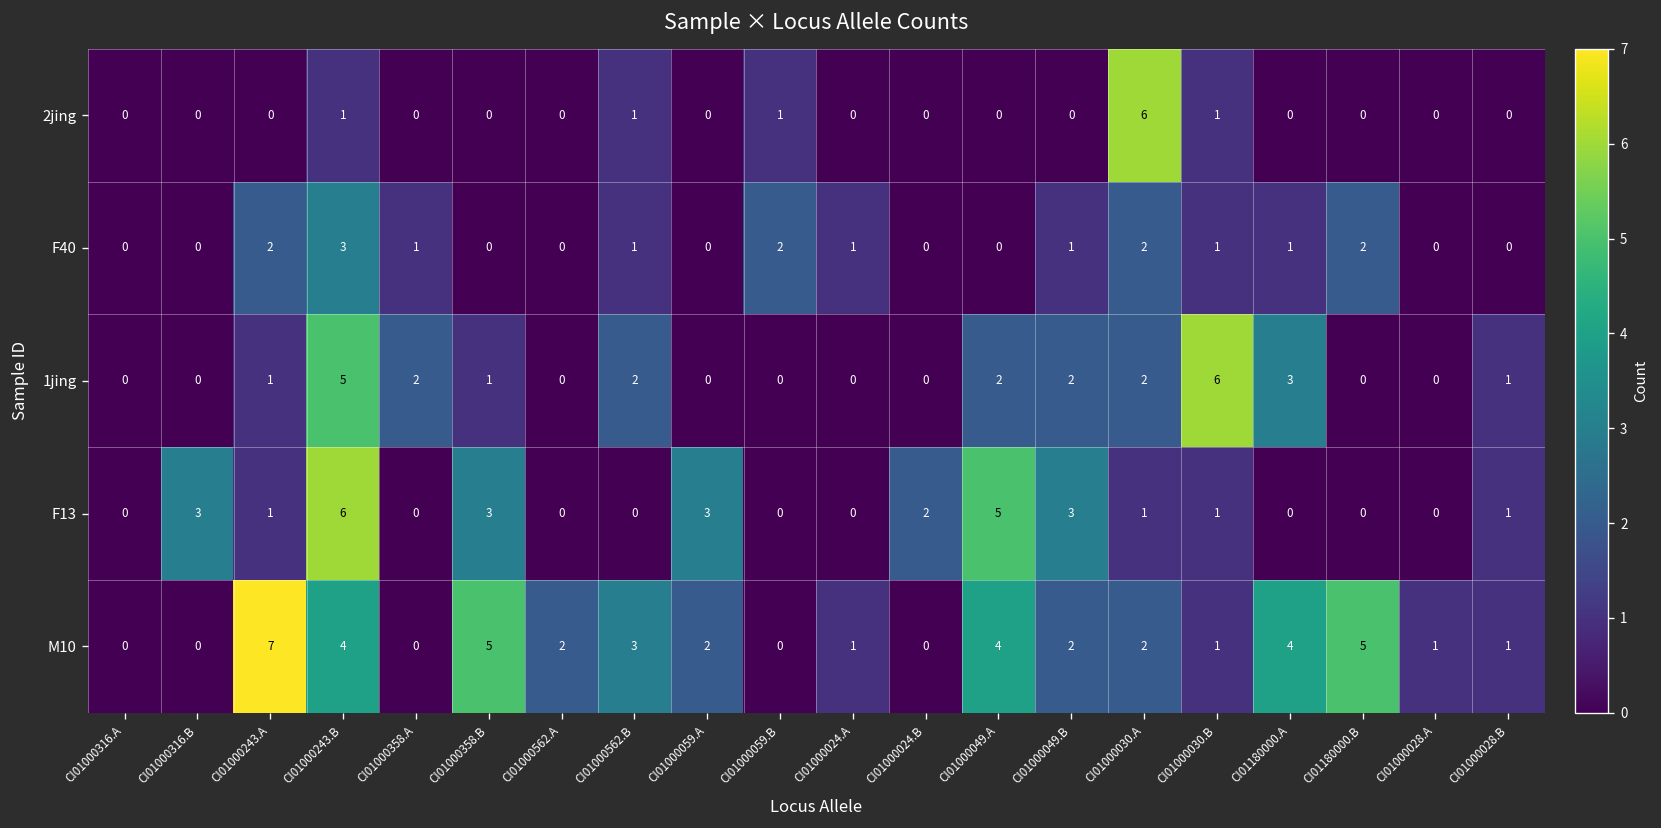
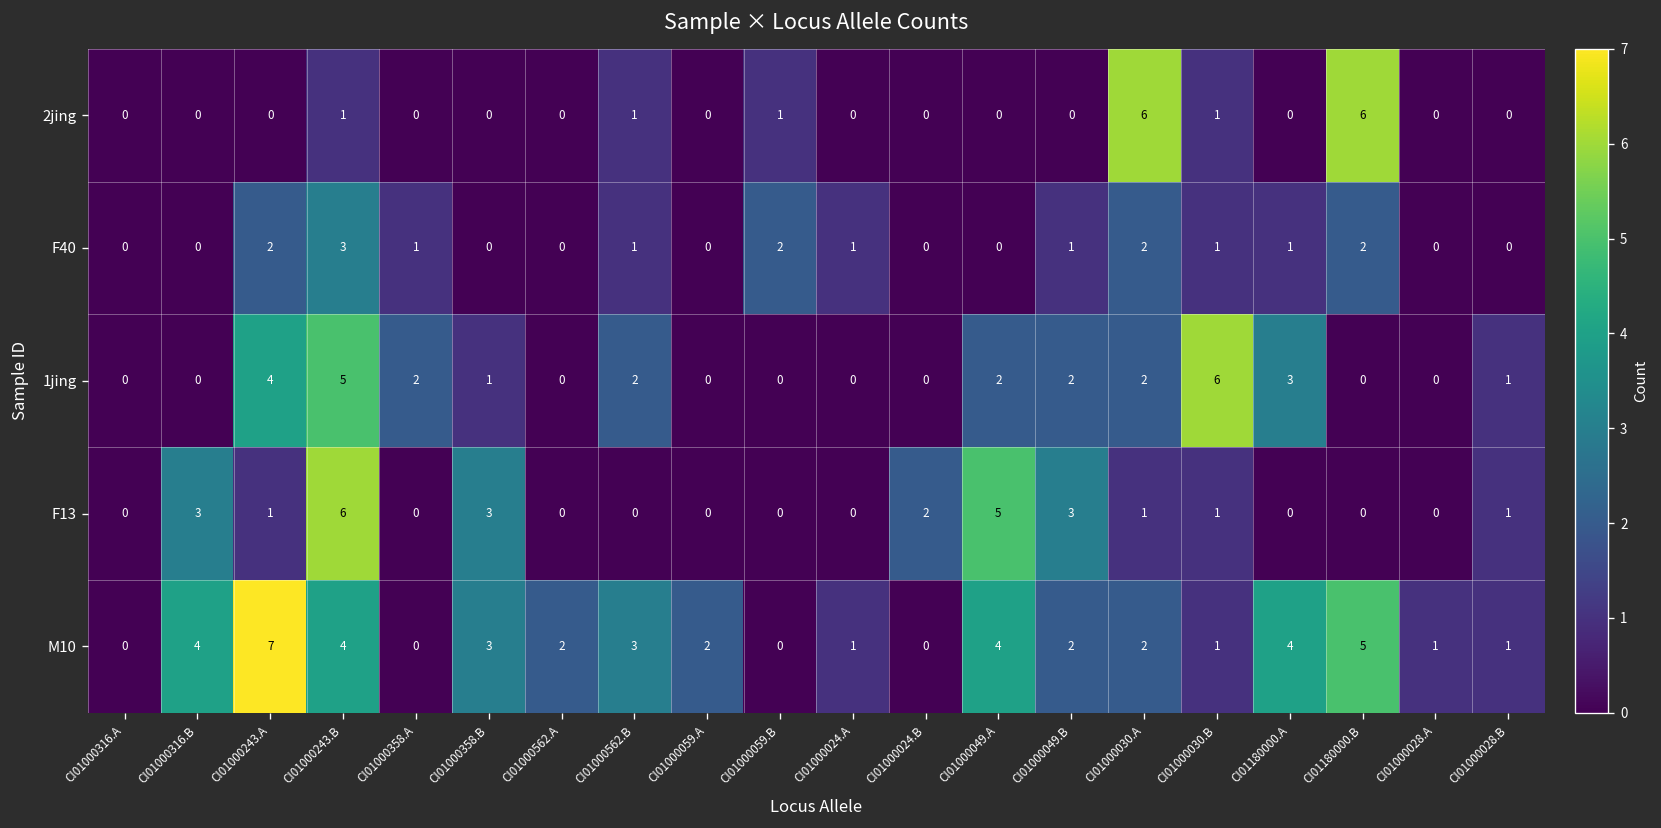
2jing, CI01180000.B: 0 -> 6
1jing, CI01000243.A: 1 -> 4
F13, CI01000059.A: 3 -> 0
M10, CI01000316.B: 0 -> 4
M10, CI01000358.B: 5 -> 3
